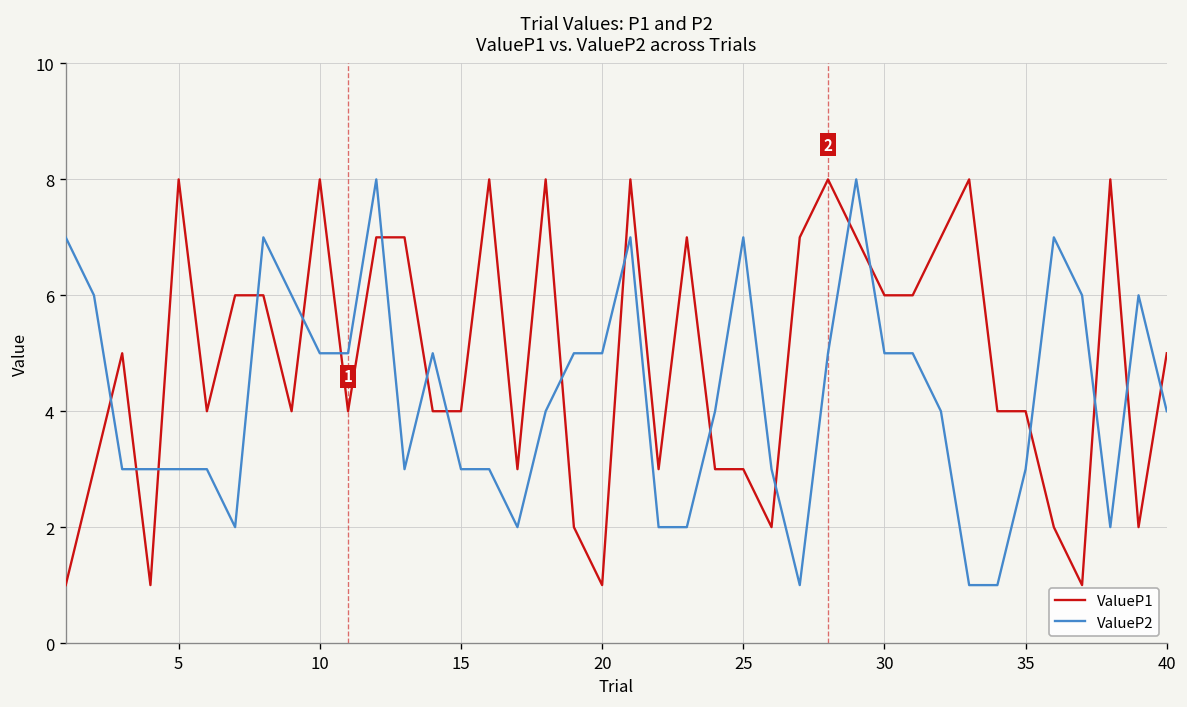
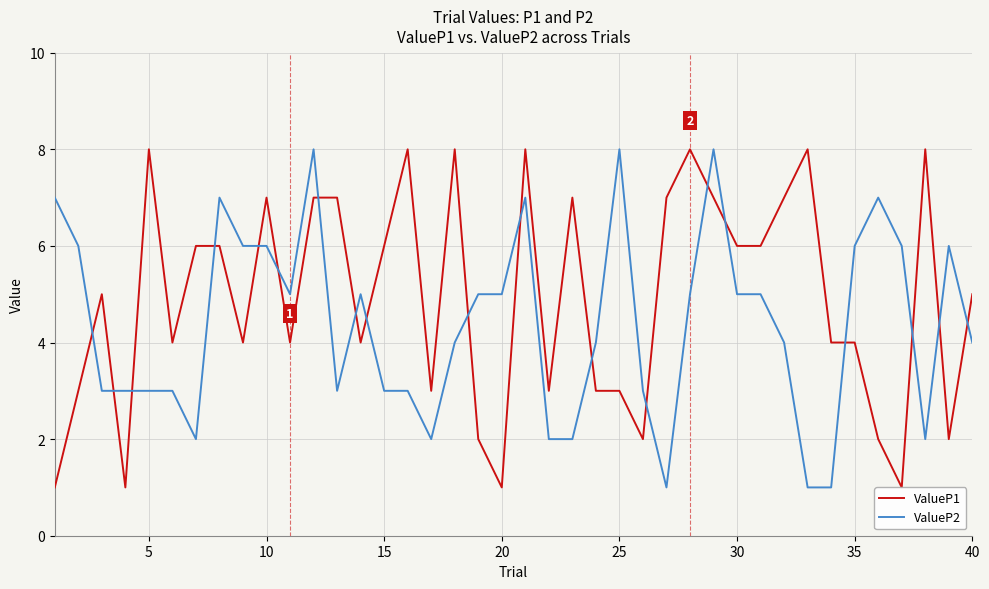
ValueP1, 10: 8 -> 7
ValueP2, 10: 5 -> 6
ValueP1, 15: 4 -> 6
ValueP2, 25: 7 -> 8
ValueP2, 35: 3 -> 6
